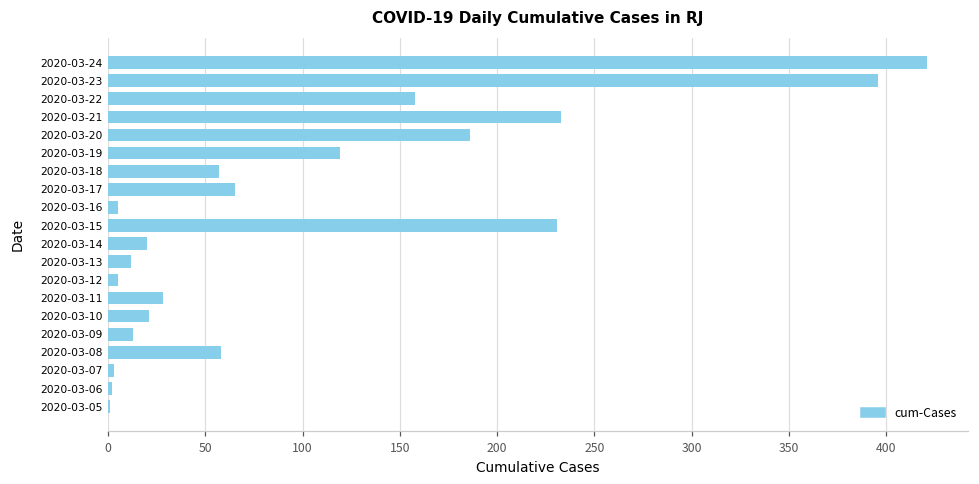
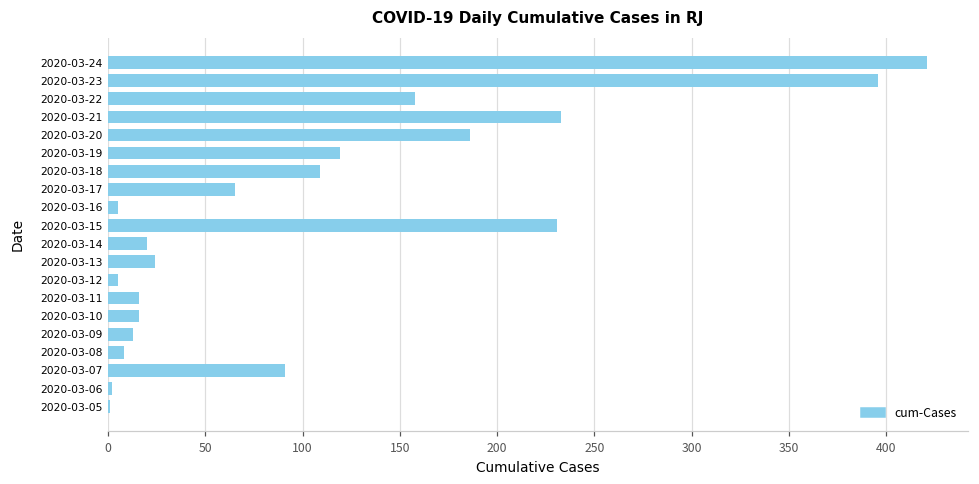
2020-03-18: 57 -> 109
2020-03-13: 12 -> 24
2020-03-11: 28 -> 16
2020-03-10: 21 -> 16
2020-03-08: 58 -> 8
2020-03-07: 3 -> 91
